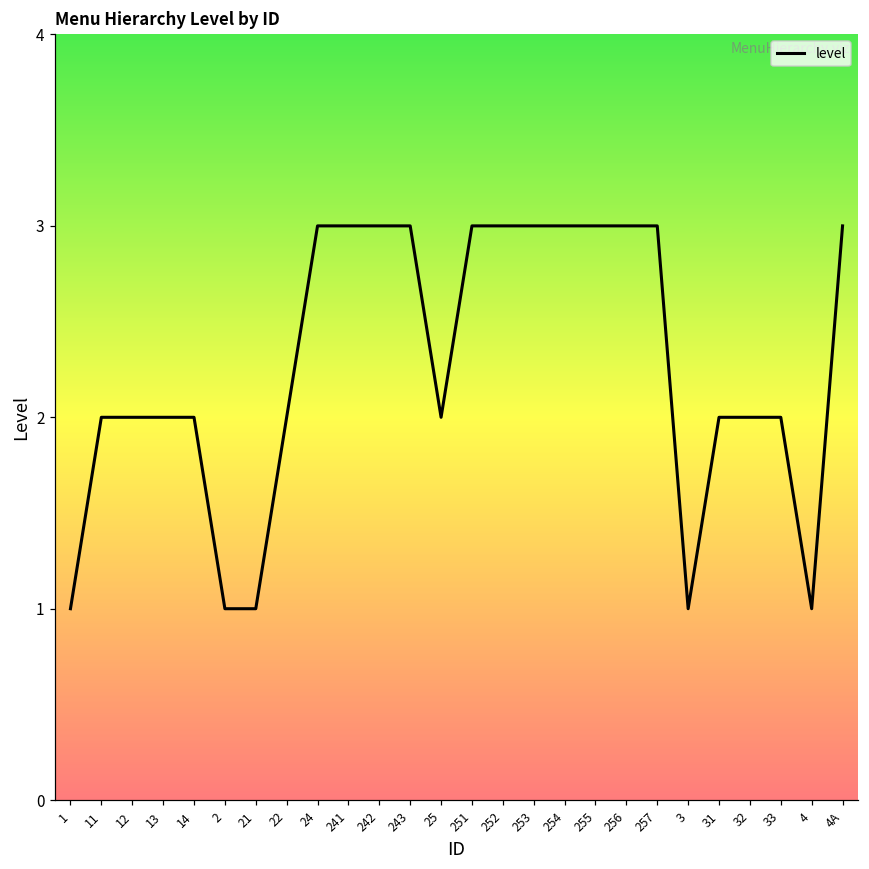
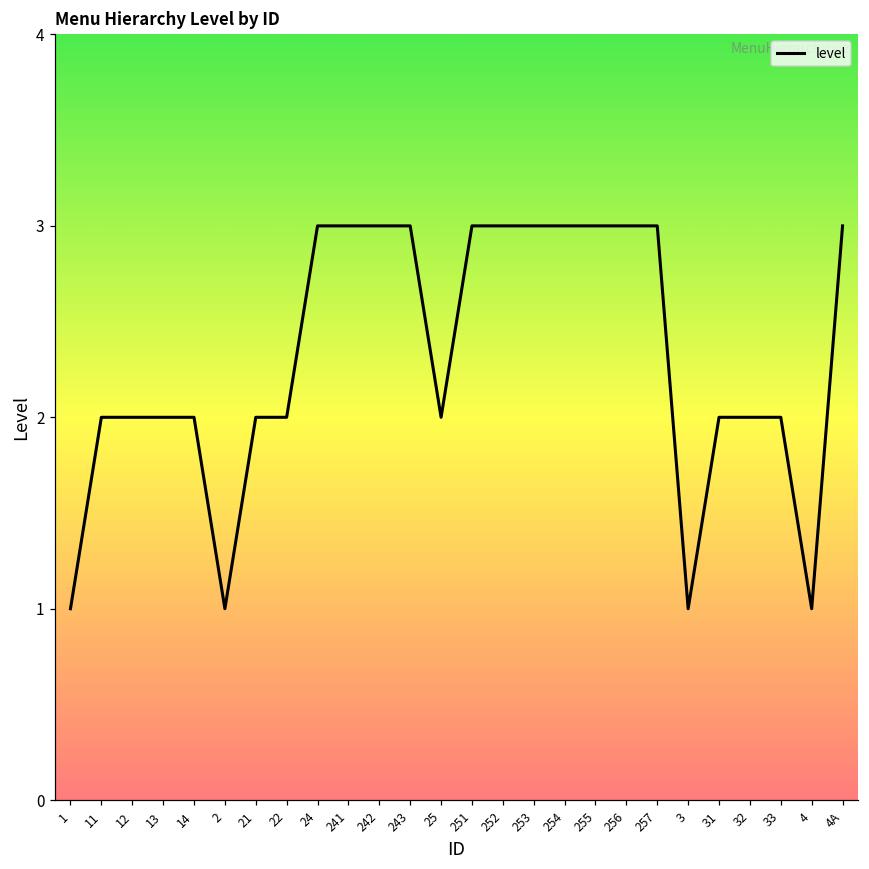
21: 1 -> 2
